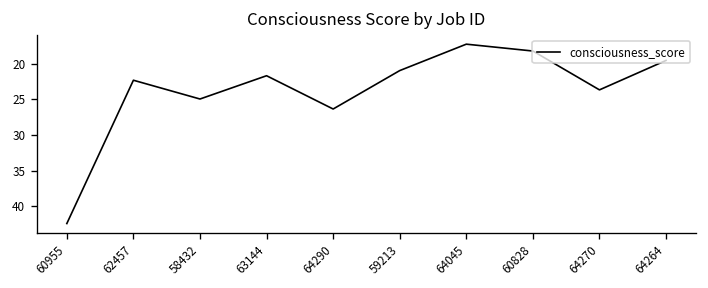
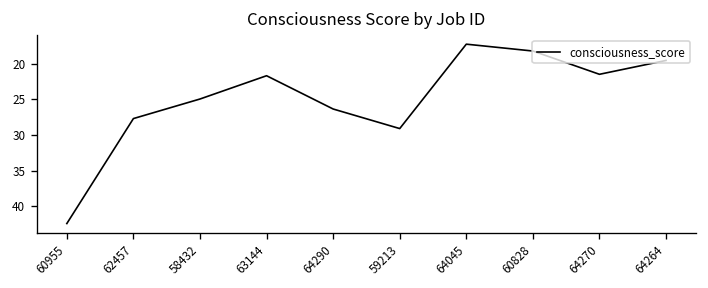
62457: 22 -> 28
59213: 21 -> 29
64270: 24 -> 22
